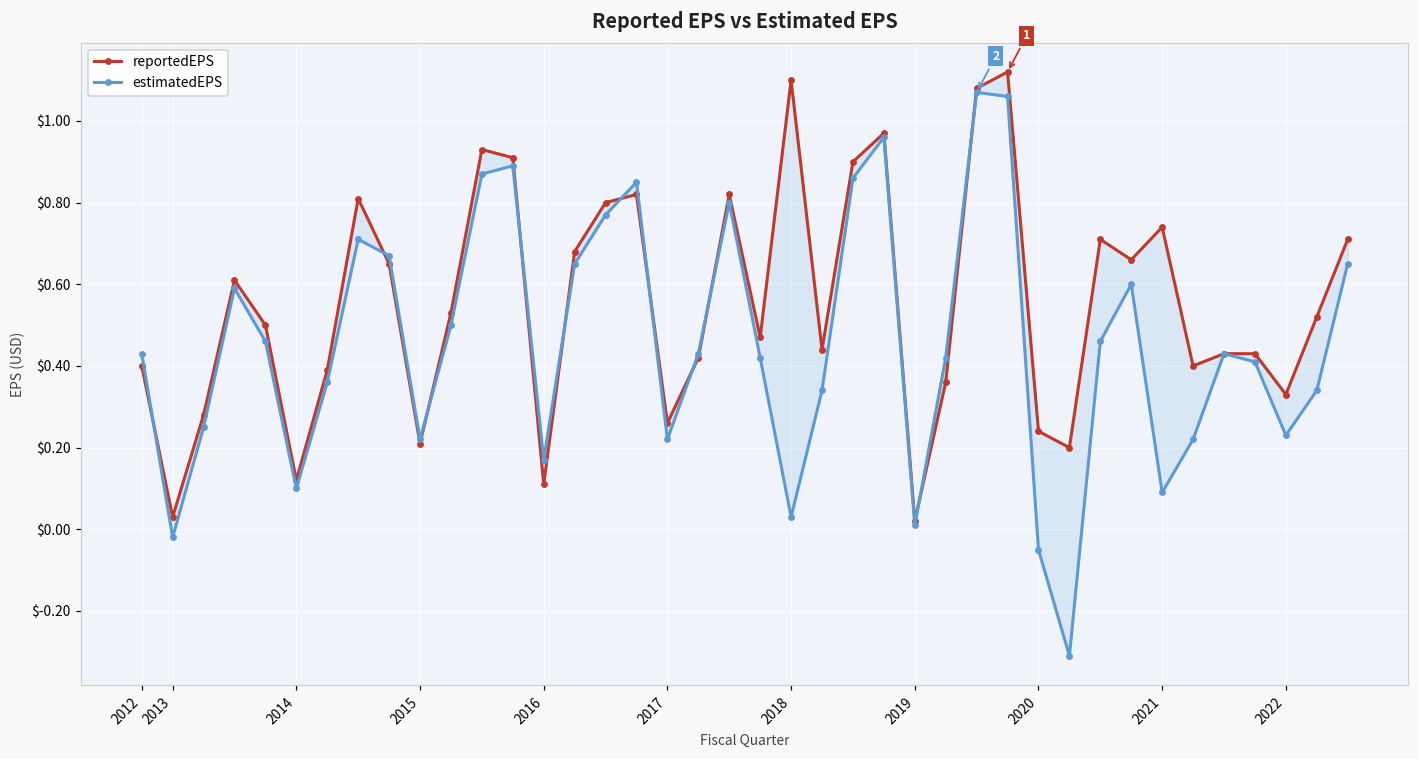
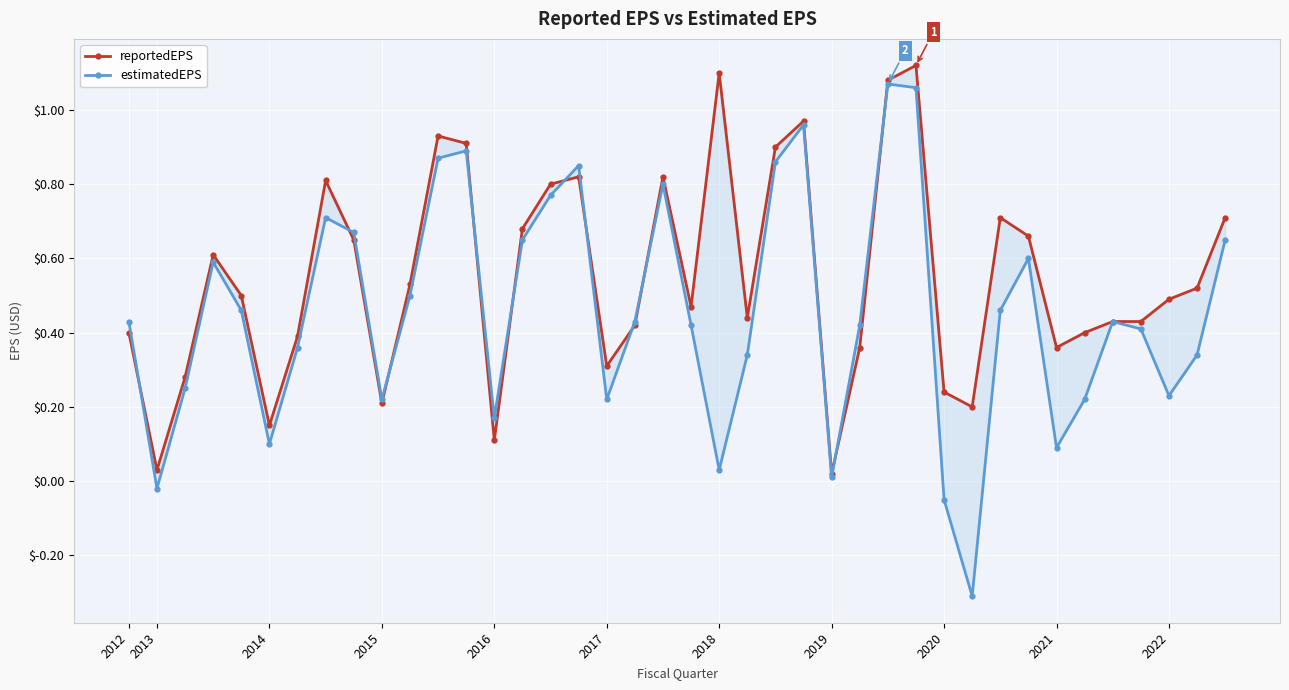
reportedEPS, 2014: $0.12 -> $0.15
reportedEPS, 2017: $0.26 -> $0.31
reportedEPS, 2021: $0.74 -> $0.36
reportedEPS, 2022: $0.33 -> $0.49
